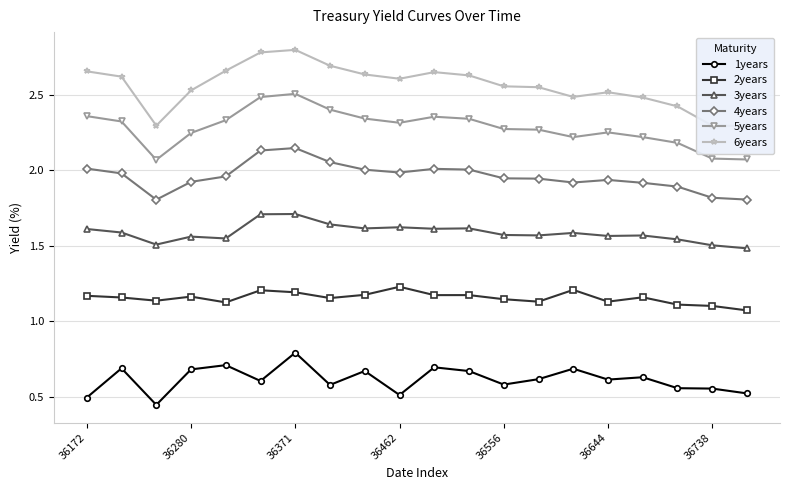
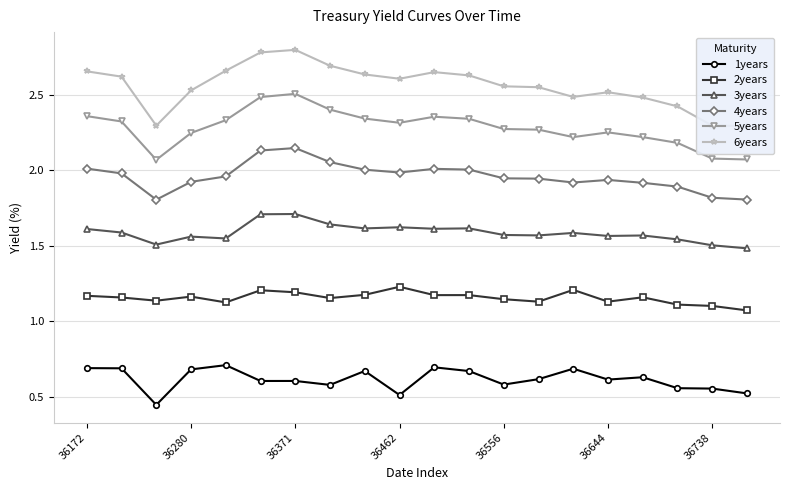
1years, 36172: 0.49 -> 0.69
1years, 36371: 0.79 -> 0.60
